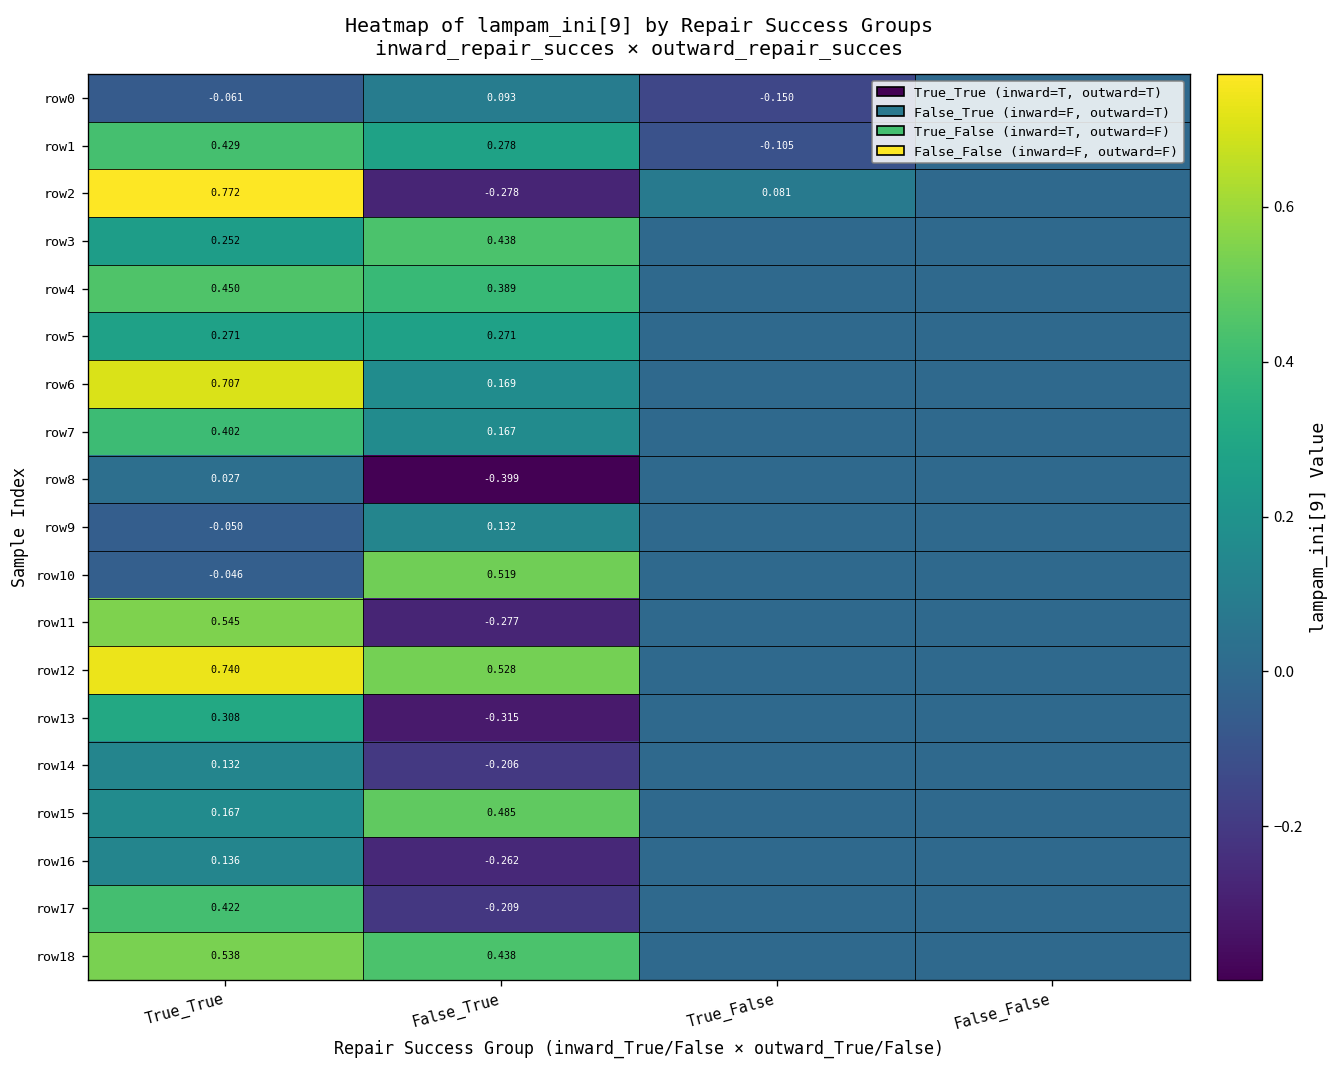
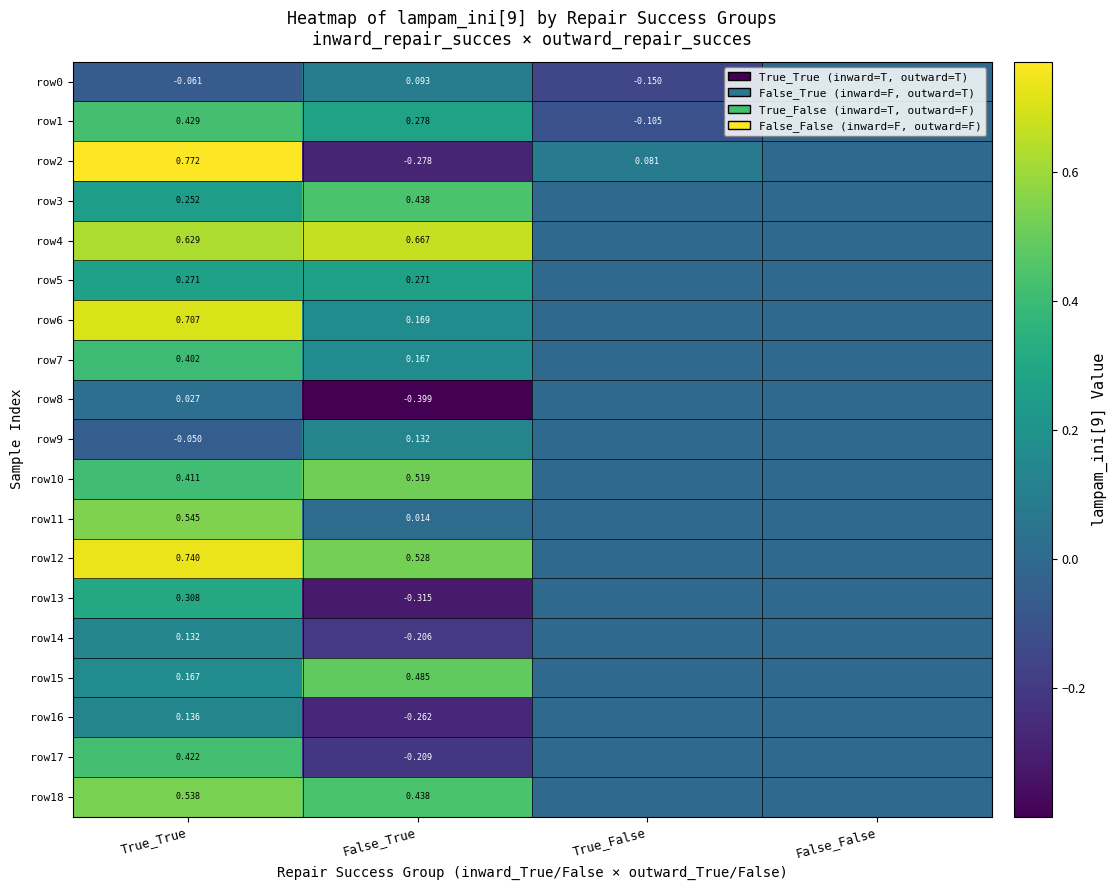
row4, True_True: 0.450 -> 0.629
row4, False_True: 0.389 -> 0.667
row10, True_True: -0.046 -> 0.411
row11, False_True: -0.277 -> 0.014
